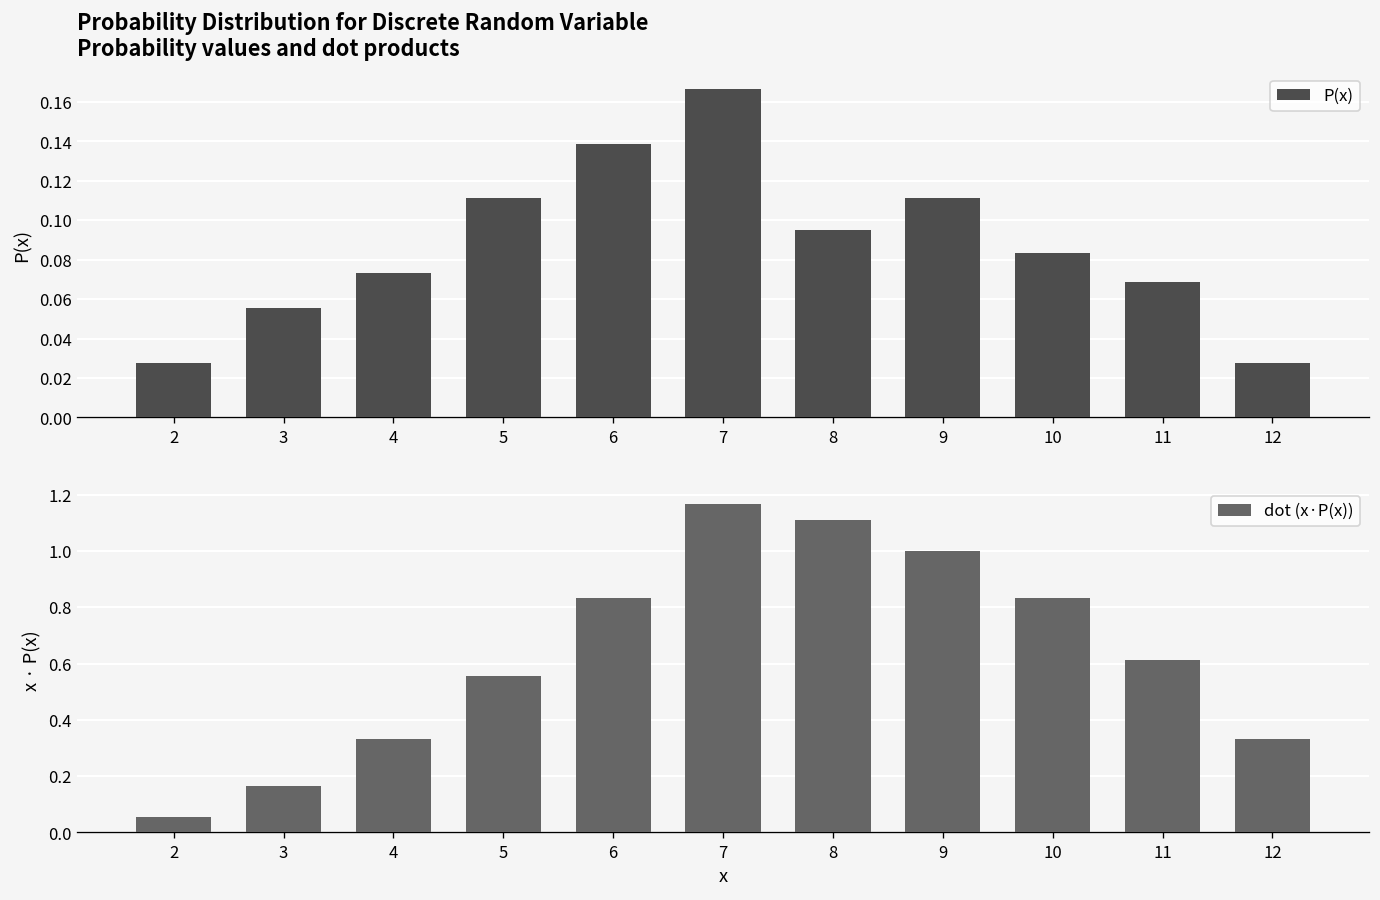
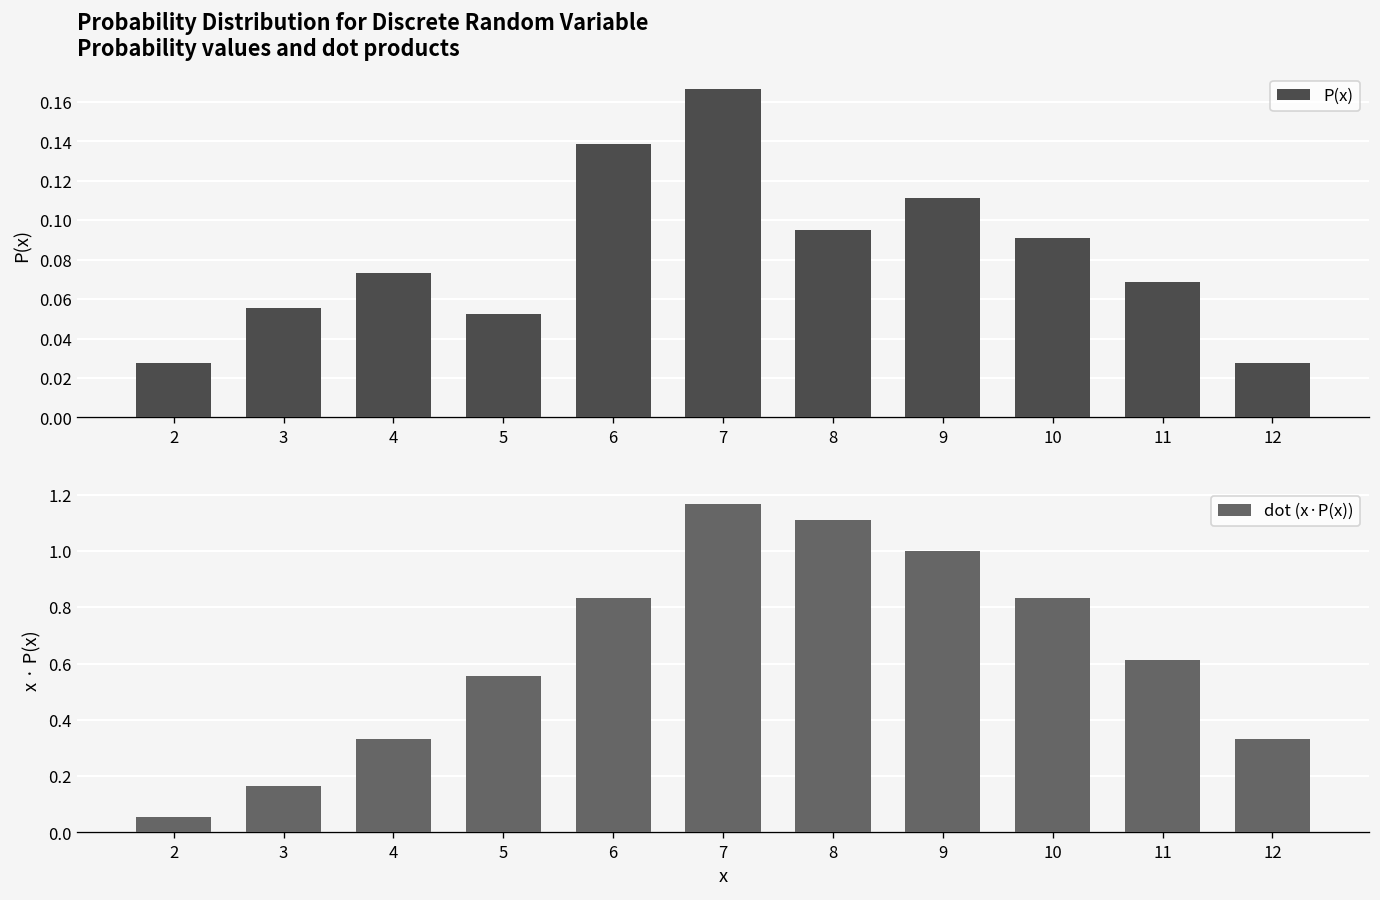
Probability Distribution for Discrete Random Variable Probability values and dot products, 5: 0.111 -> 0.052
Probability Distribution for Discrete Random Variable Probability values and dot products, 10: 0.083 -> 0.091
